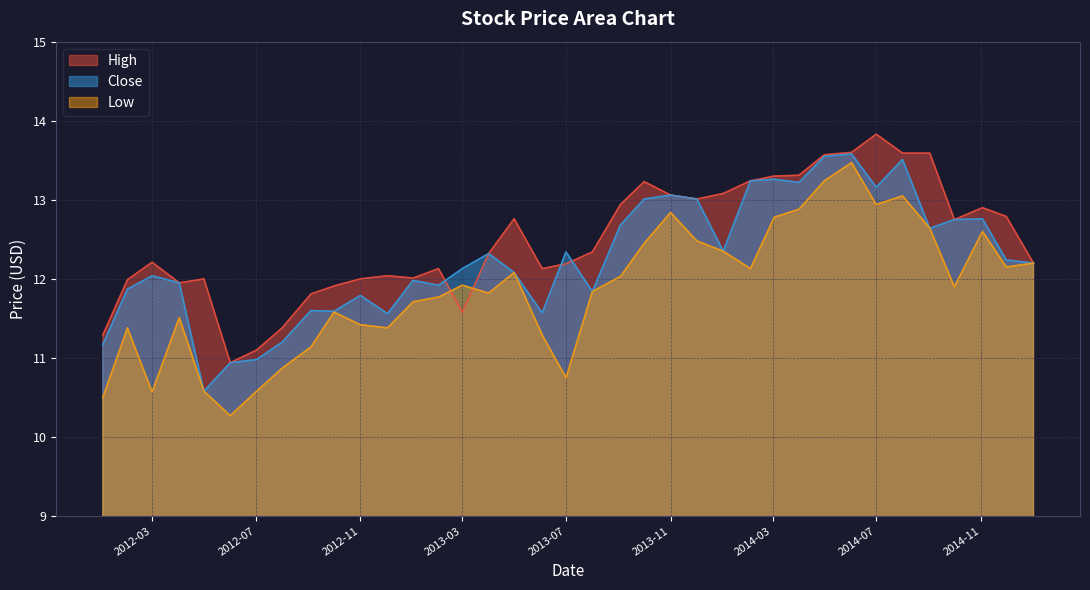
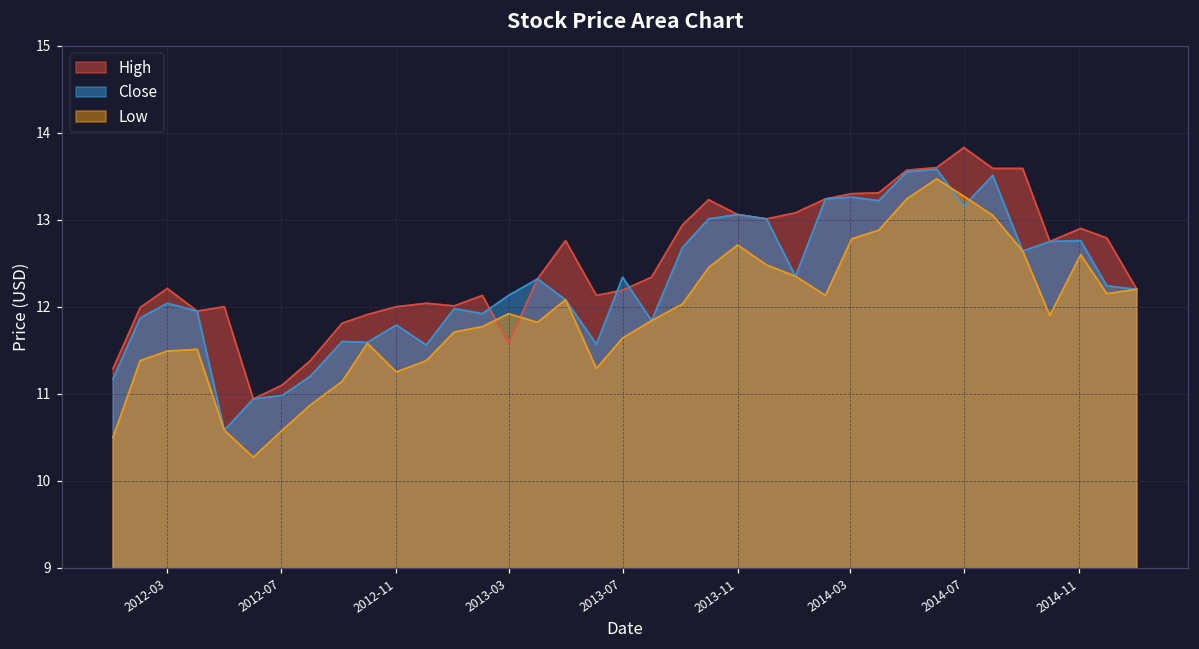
Low, 2012-03: 10.6 -> 11.5
Low, 2012-11: 11.4 -> 11.3
Low, 2013-07: 10.8 -> 11.6
Low, 2013-11: 12.8 -> 12.7
Low, 2014-07: 12.9 -> 13.3
